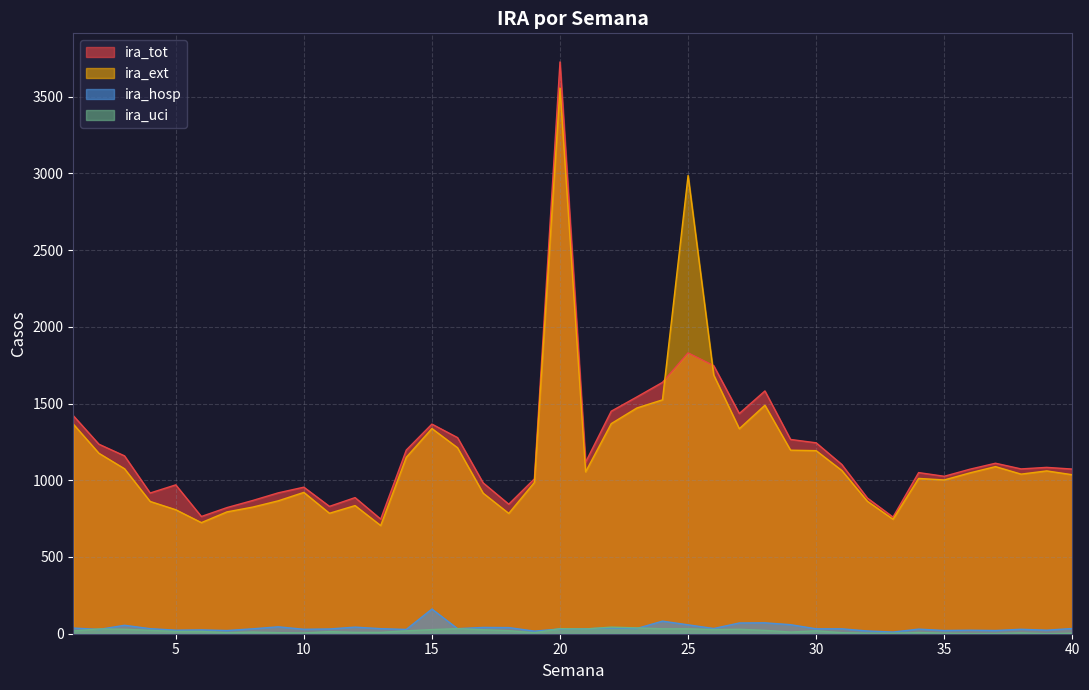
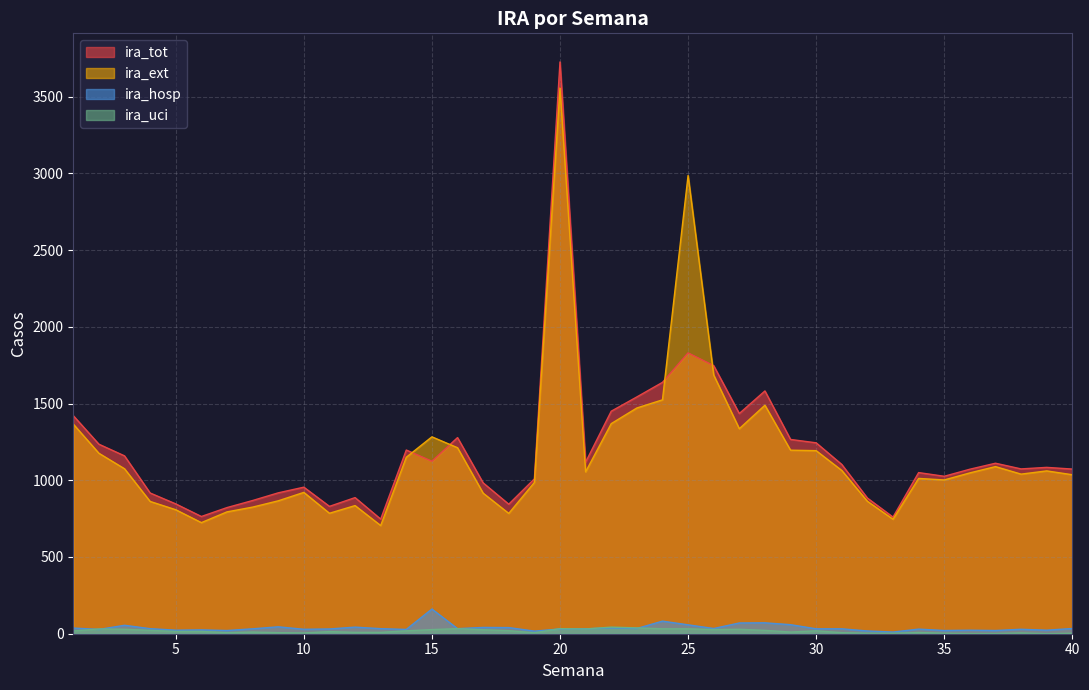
ira_tot, 5: 970 -> 850
ira_tot, 15: 1370 -> 1120
ira_ext, 15: 1340 -> 1280
